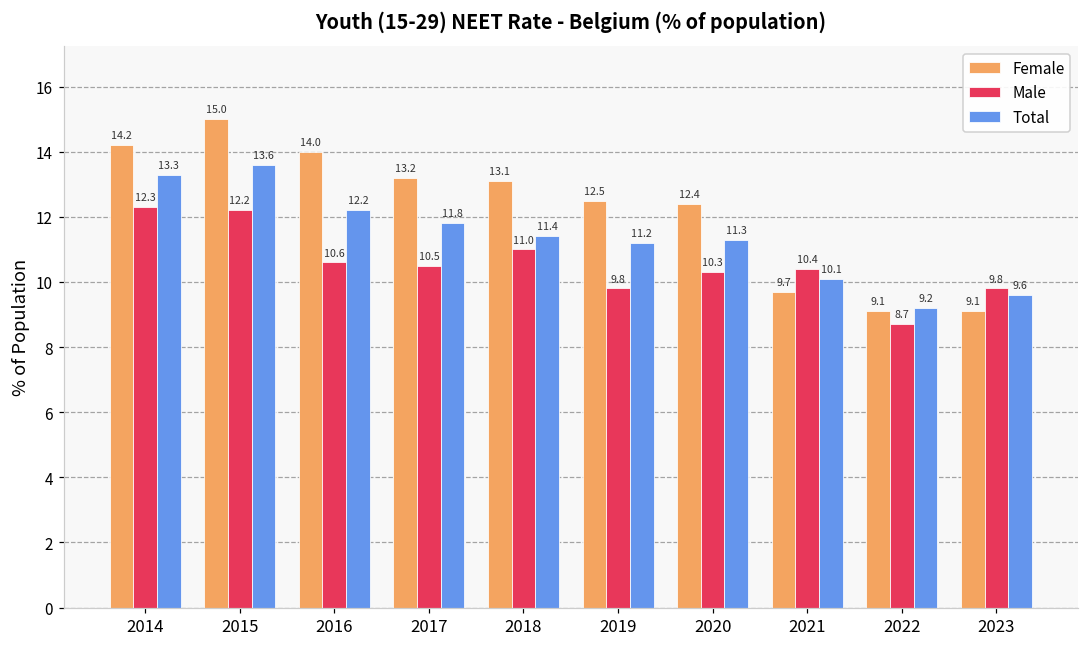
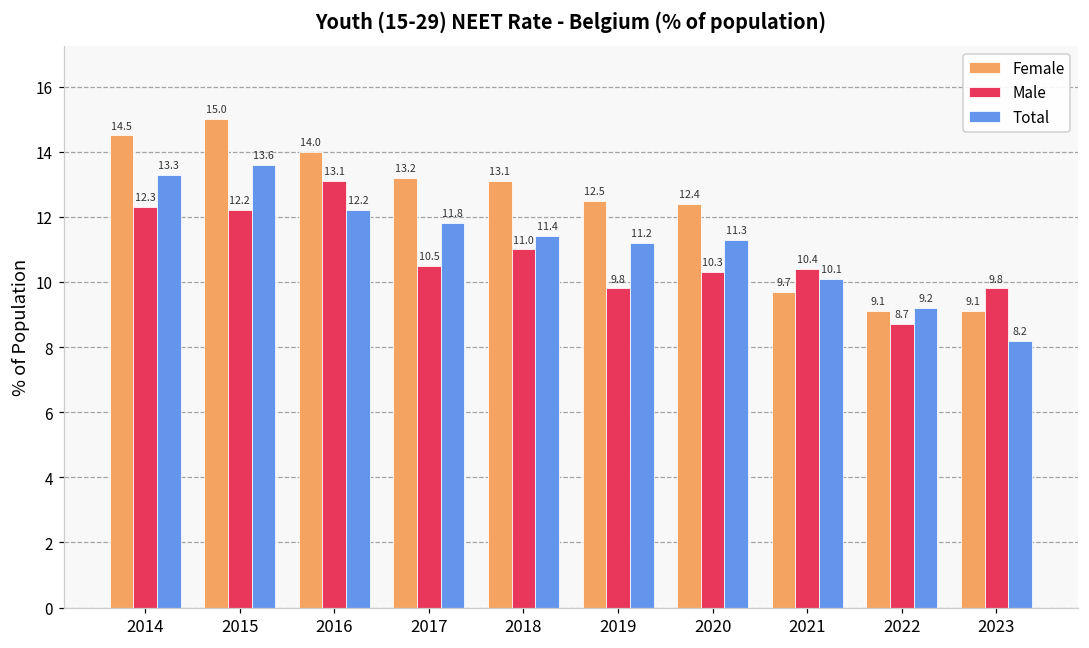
Female, 2014: 14.2 -> 14.5
Male, 2016: 10.6 -> 13.1
Total, 2023: 9.6 -> 8.2
